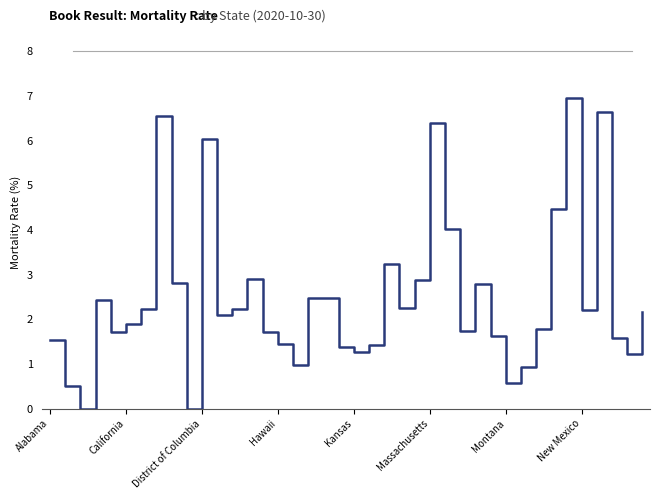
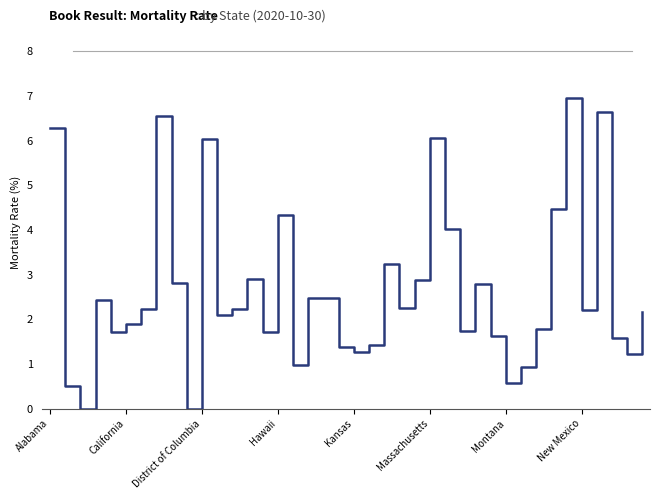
Alabama: 1.5 -> 6.3
Hawaii: 1.4 -> 4.3
Massachusetts: 6.4 -> 6.1
